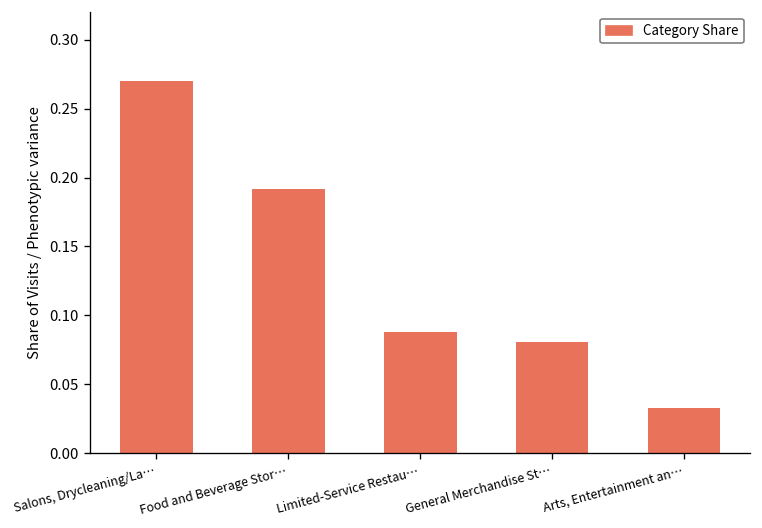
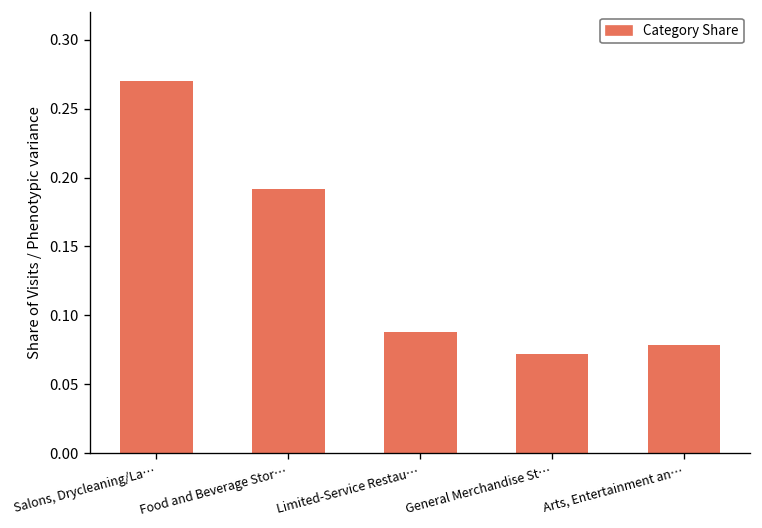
General Merchandise St…: 0.081 -> 0.072
Arts, Entertainment an…: 0.033 -> 0.079
